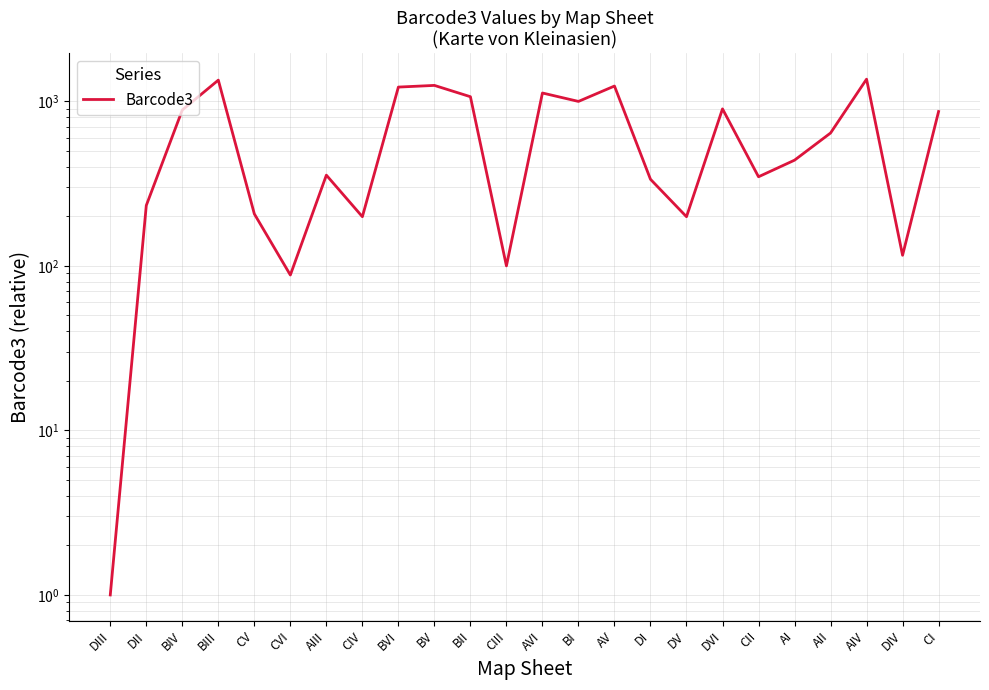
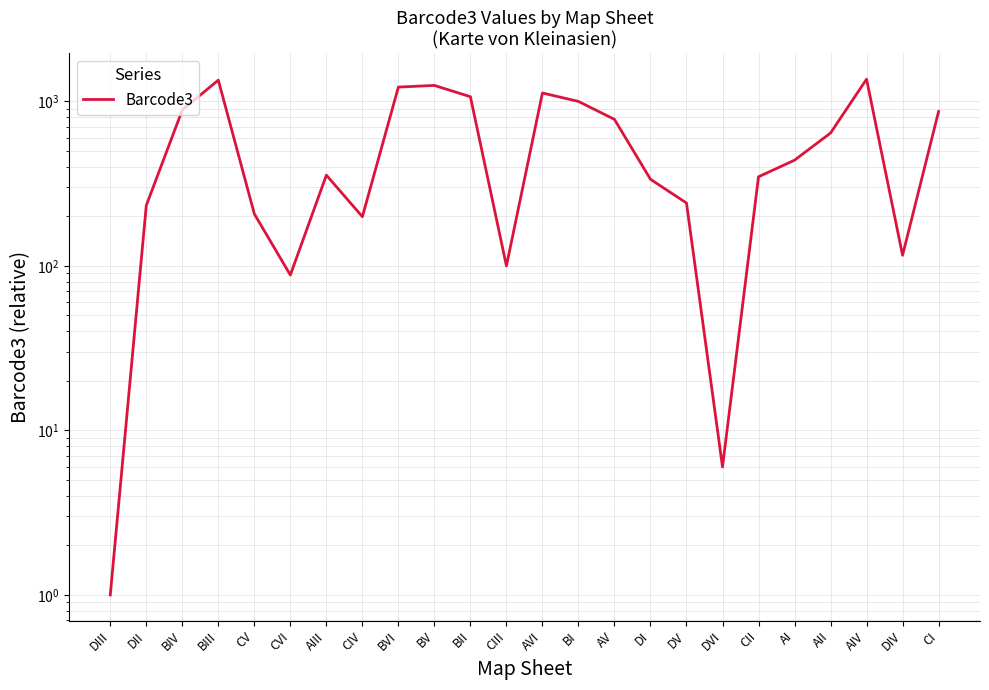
AV: 1200 -> 800
DV: 200 -> 240
DVI: 900 -> 6.0
